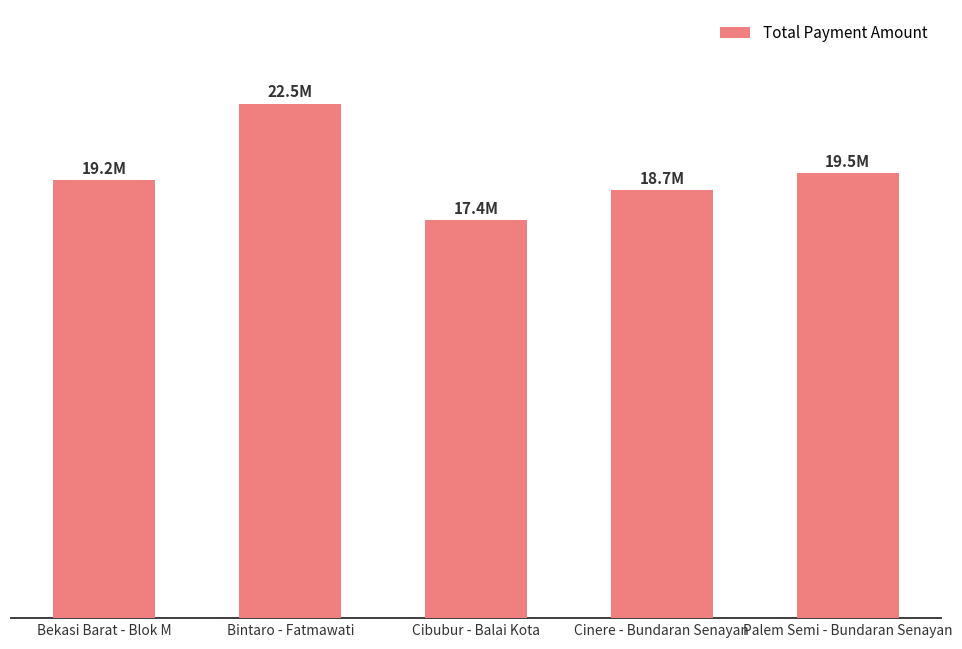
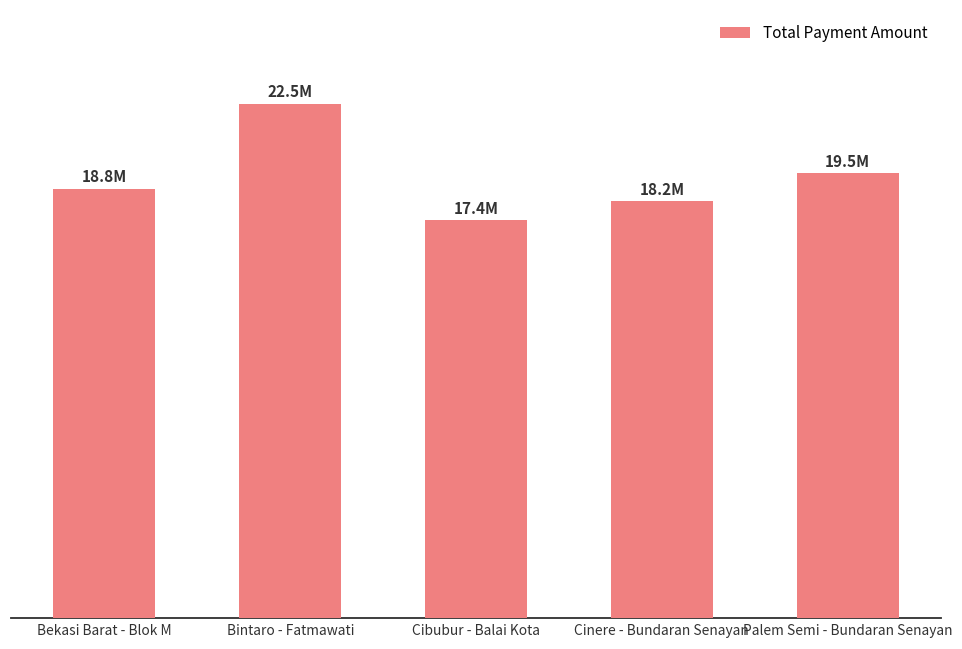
Bekasi Barat - Blok M: 19.2M -> 18.8M
Cinere - Bundaran Senayan: 18.7M -> 18.2M
